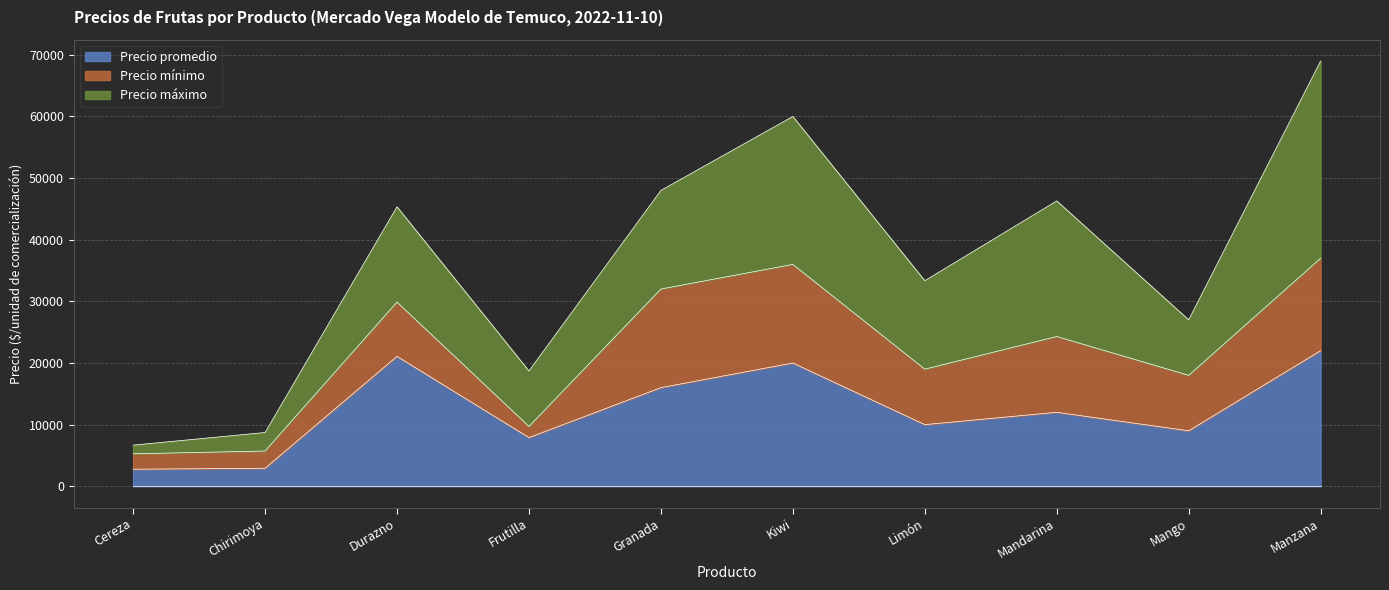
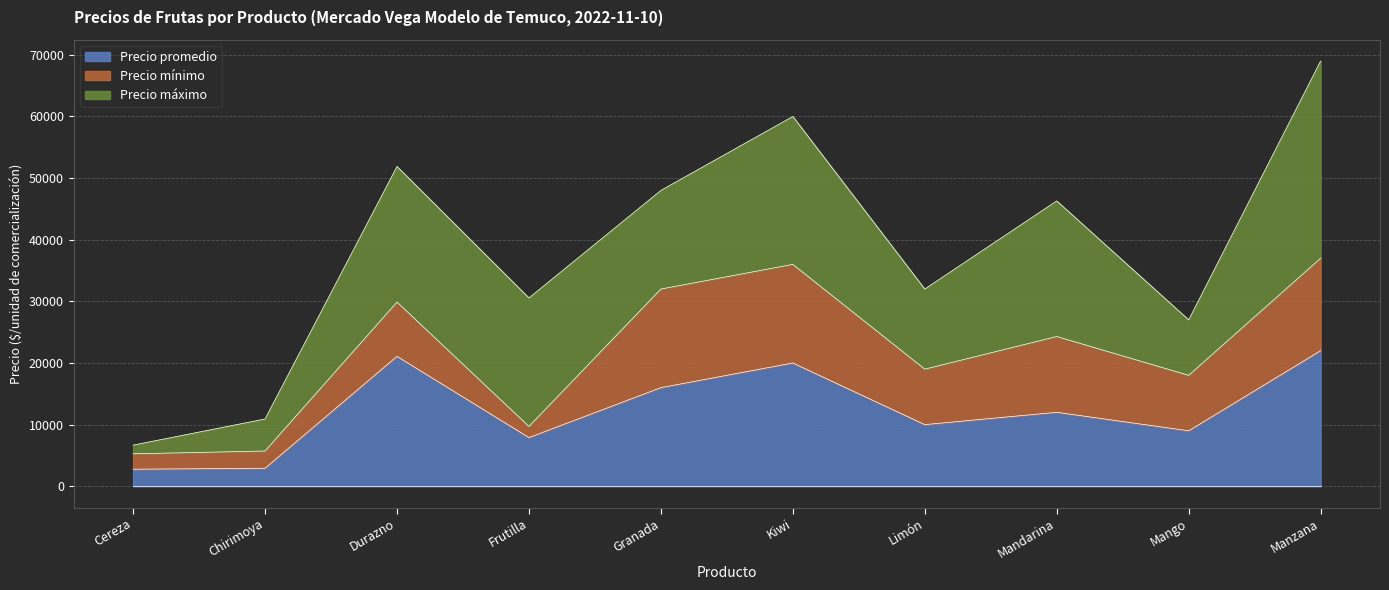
Precio máximo, Chirimoya: 3000 -> 5000
Precio máximo, Durazno: 15000 -> 22000
Precio máximo, Frutilla: 9000 -> 21000
Precio máximo, Limón: 14000 -> 13000
